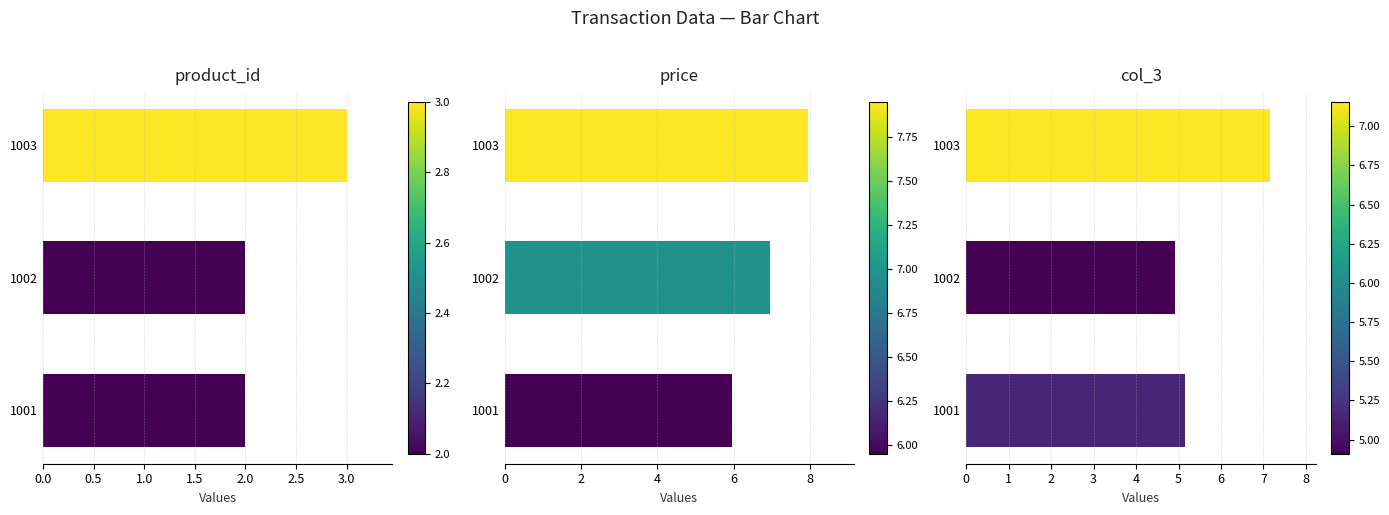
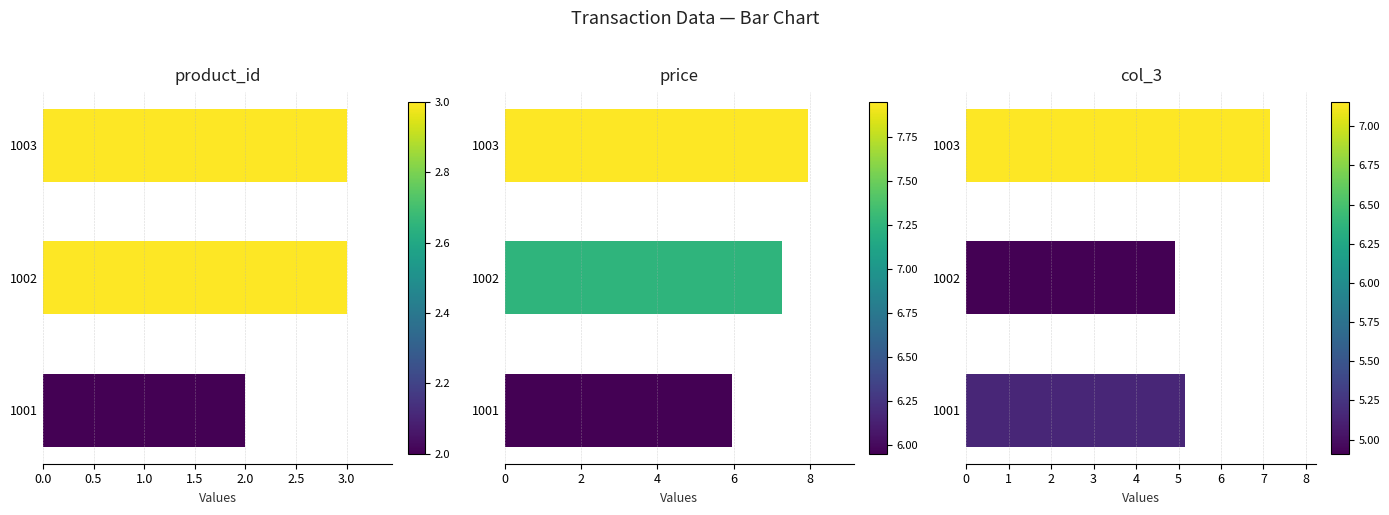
product_id, 1002: 2 -> 3
price, 1002: 7.0 -> 7.3
